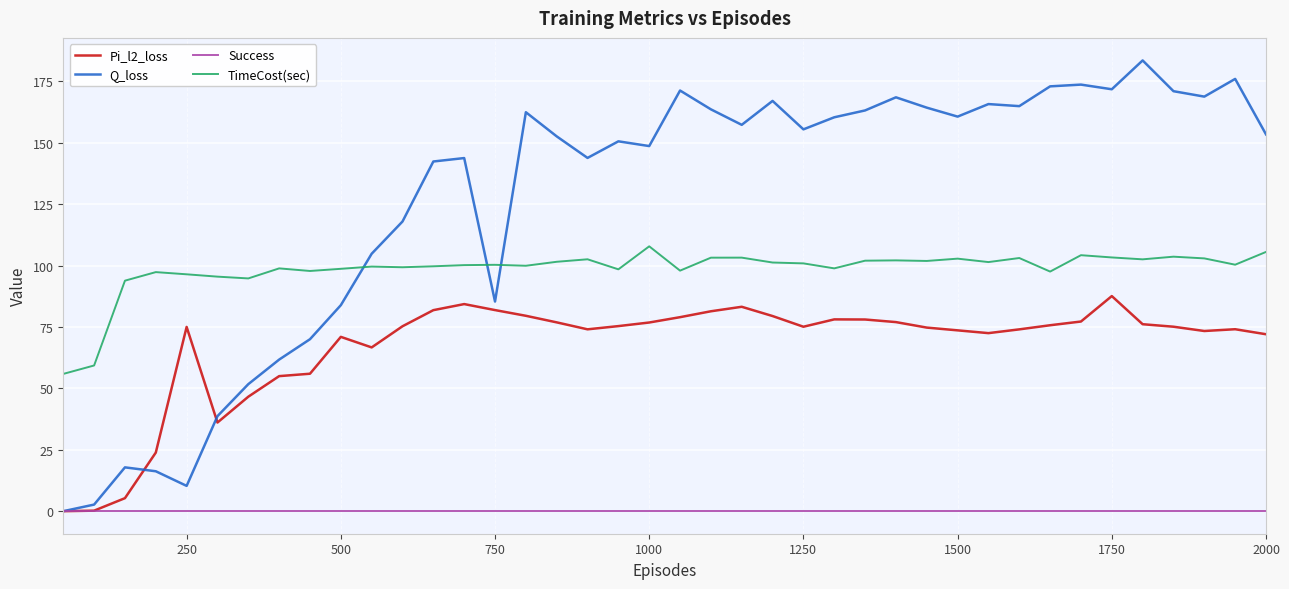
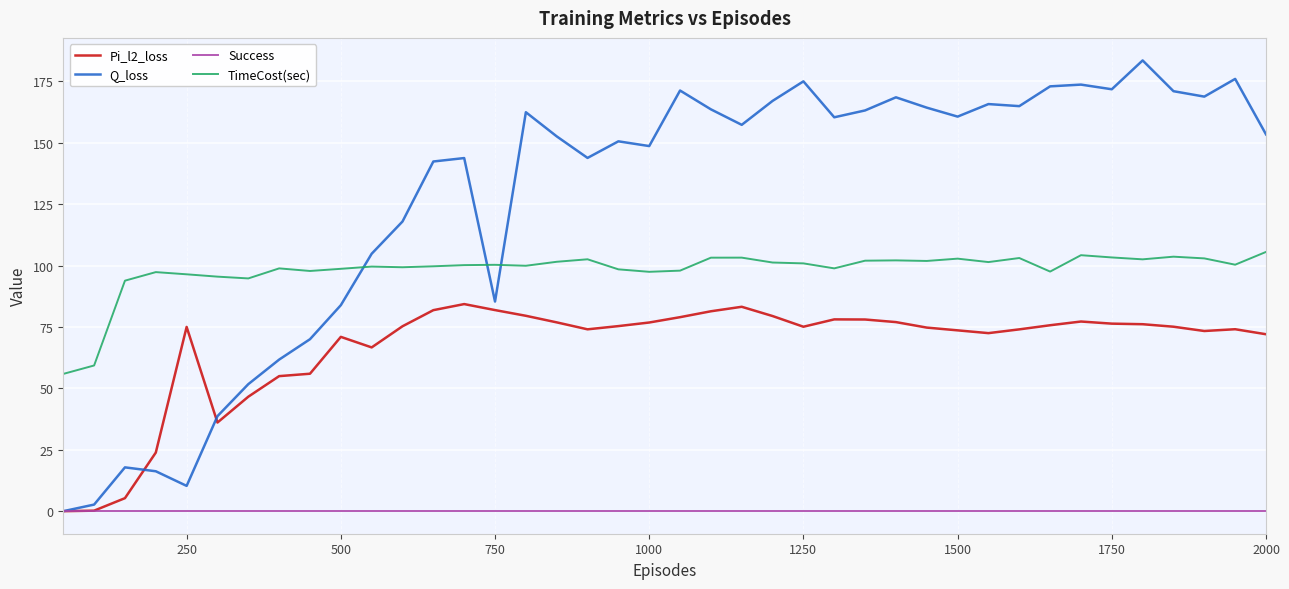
TimeCost(sec), 1000: 108 -> 97
Q_loss, 1250: 155 -> 175
Pi_l2_loss, 1750: 88 -> 76
